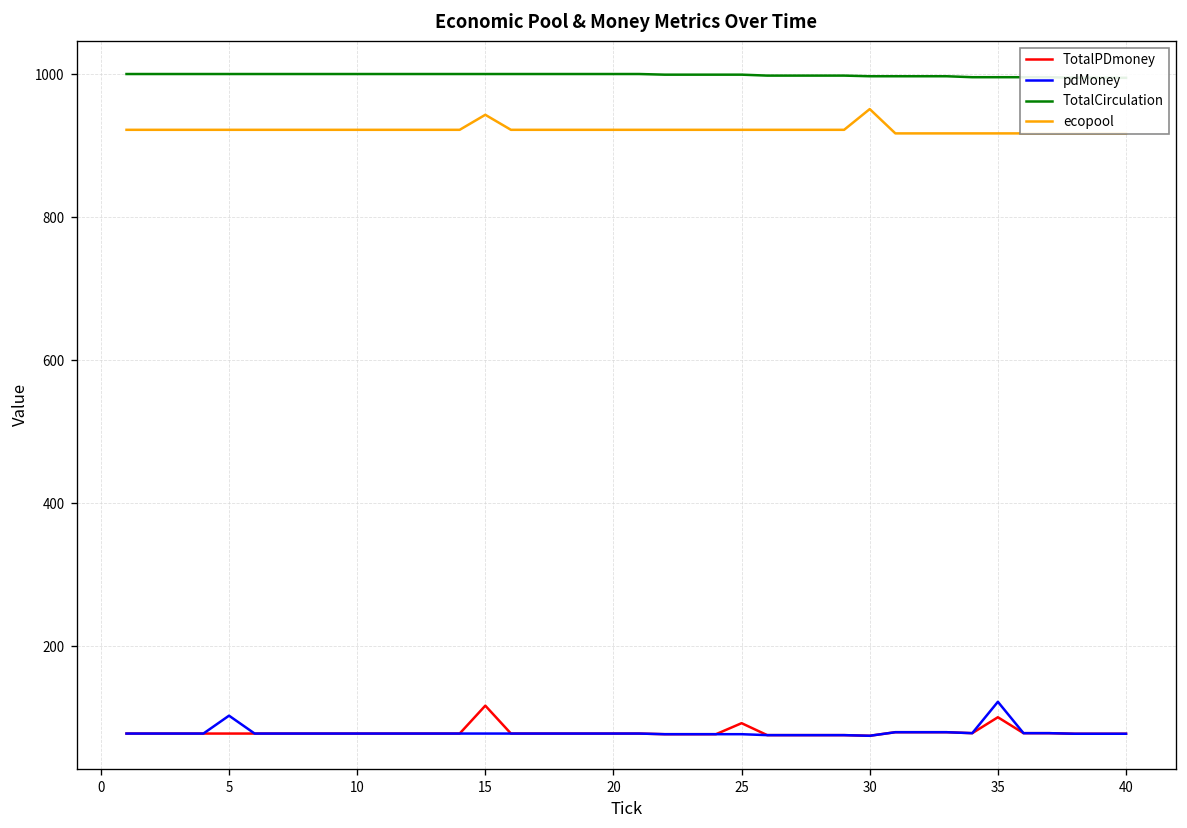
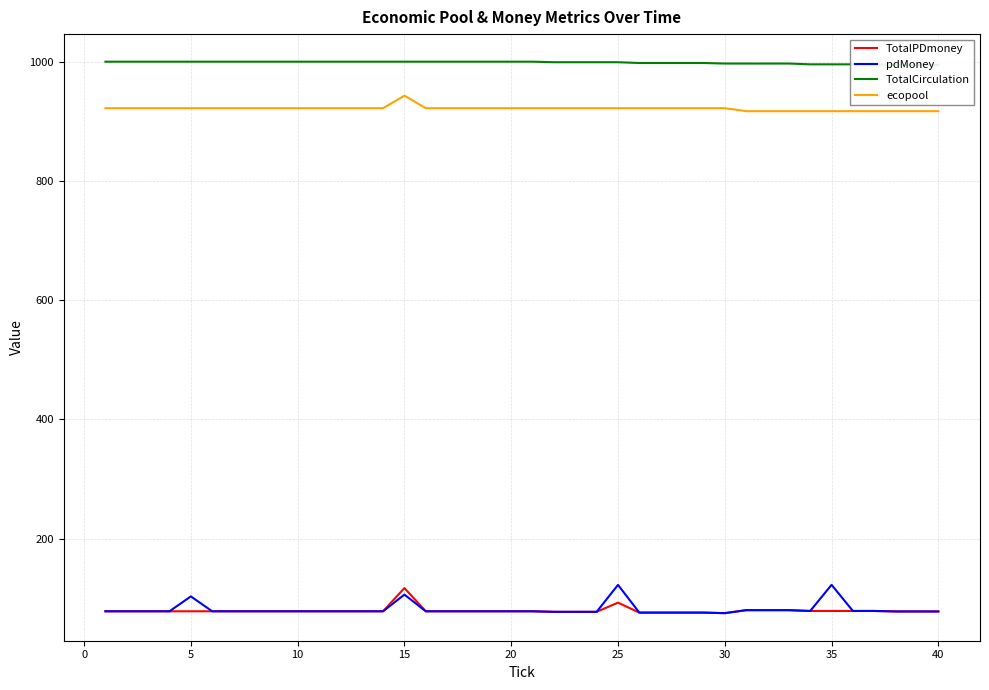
pdMoney, 15: 80 -> 110
pdMoney, 25: 80 -> 120
ecopool, 30: 950 -> 920
TotalPDmoney, 35: 100 -> 80
